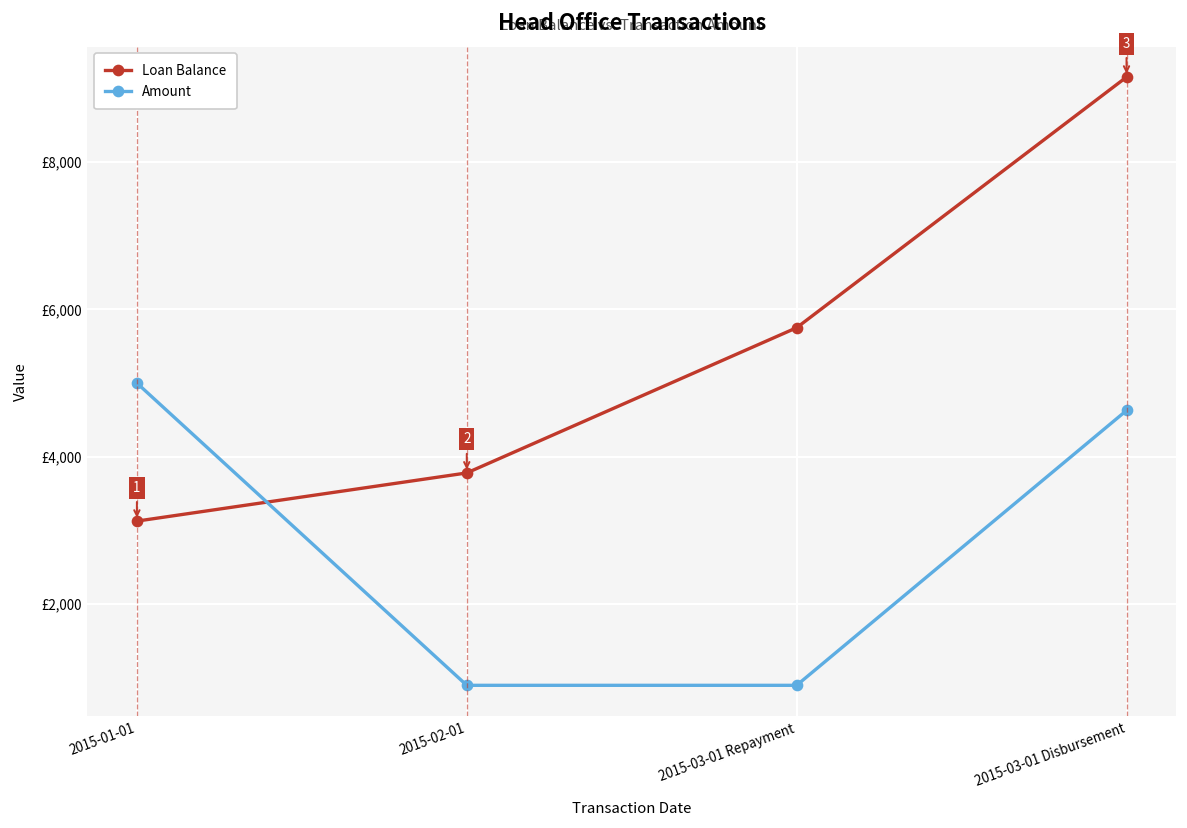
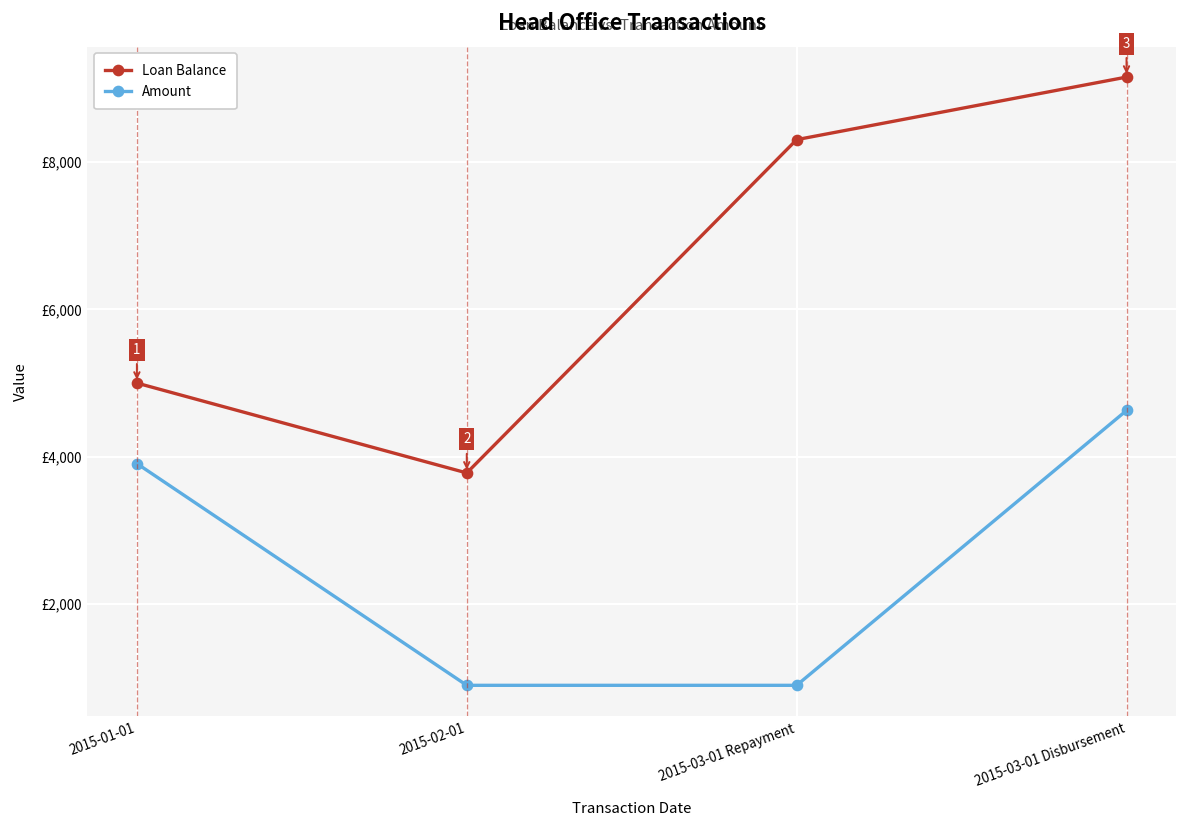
Loan Balance, 2015-01-01: £3,100 -> £5,000
Amount, 2015-01-01: £5,000 -> £3,900
Loan Balance, 2015-03-01 Repayment: £5,800 -> £8,300
